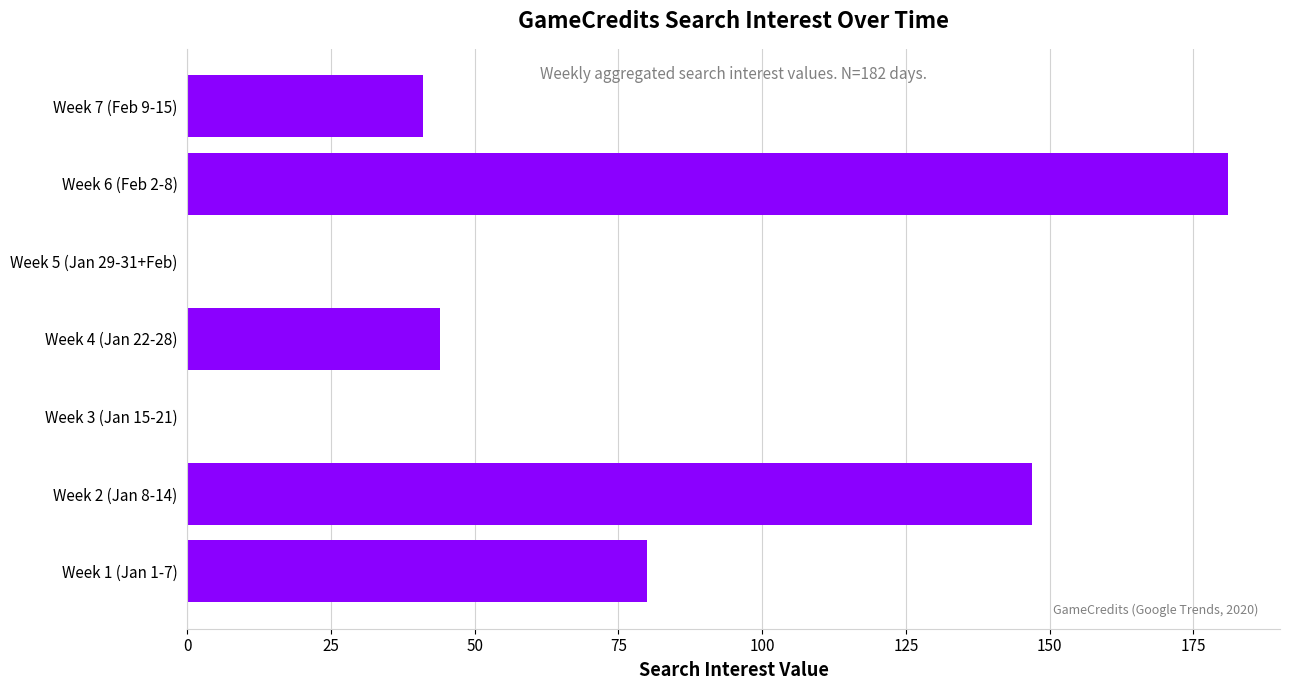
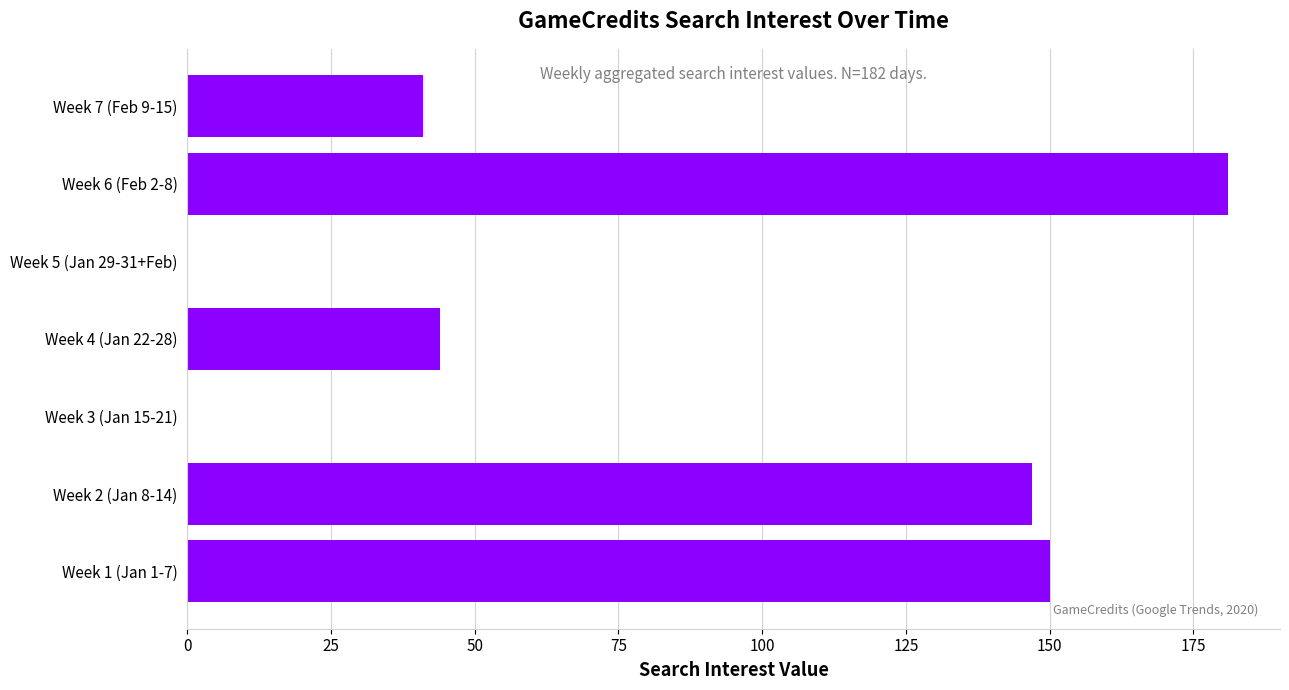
Week 1 (Jan 1-7): 80 -> 150
